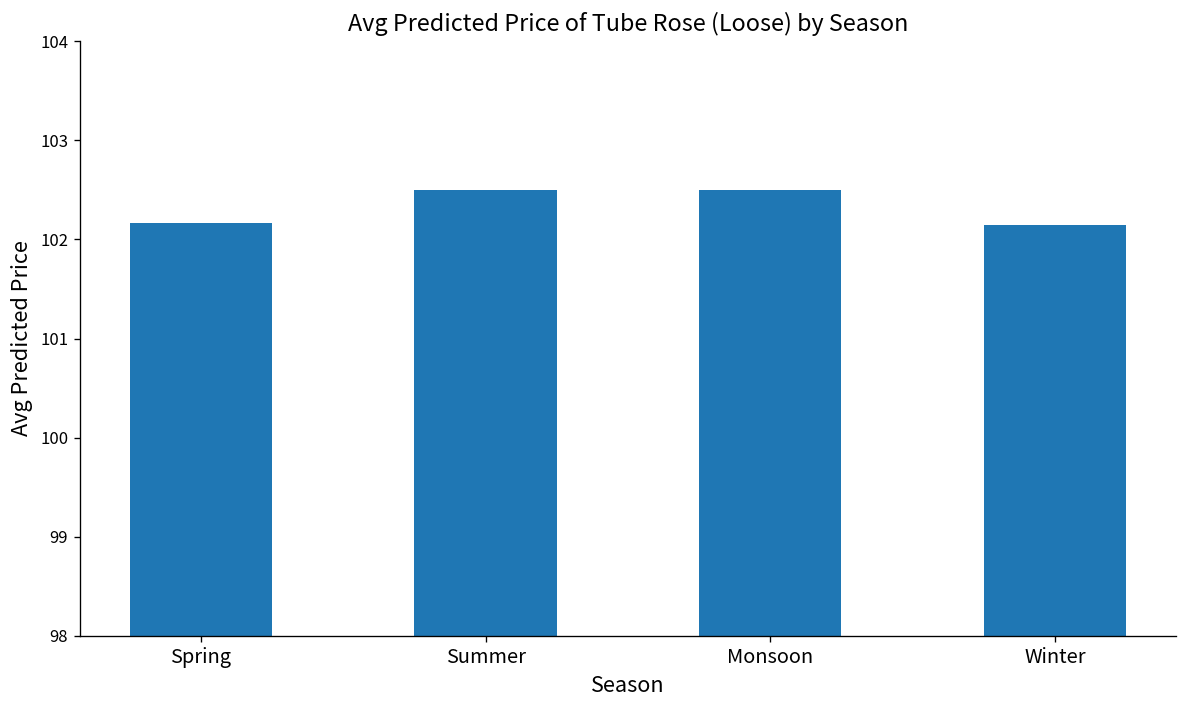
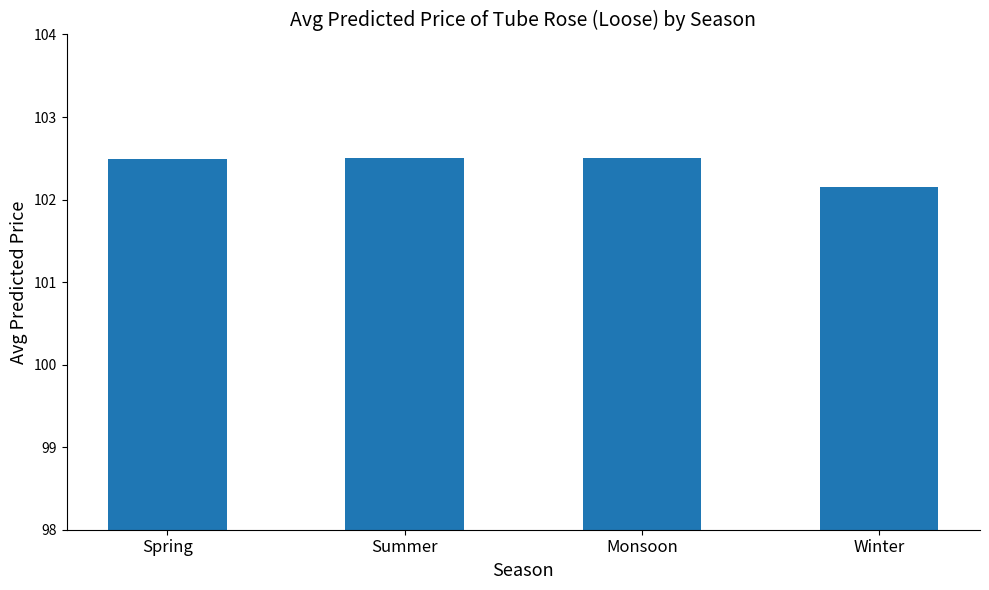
Spring: 102.2 -> 102.5
